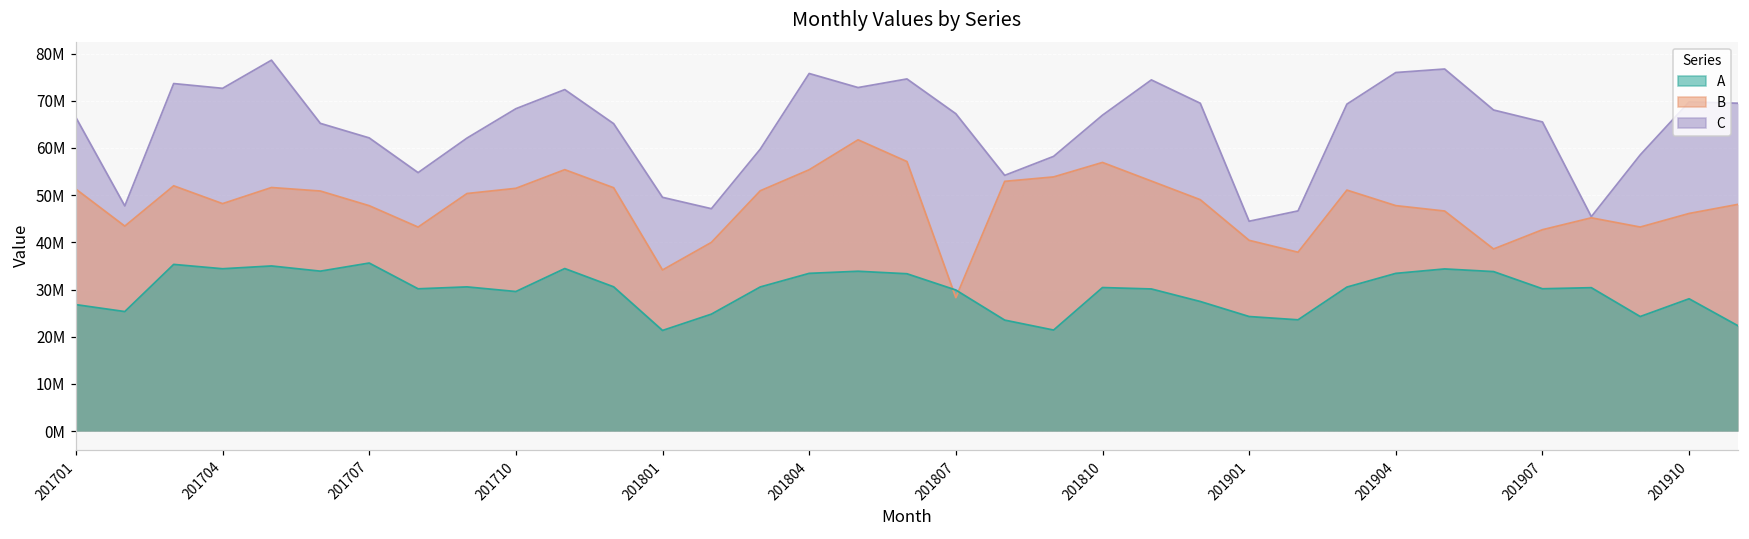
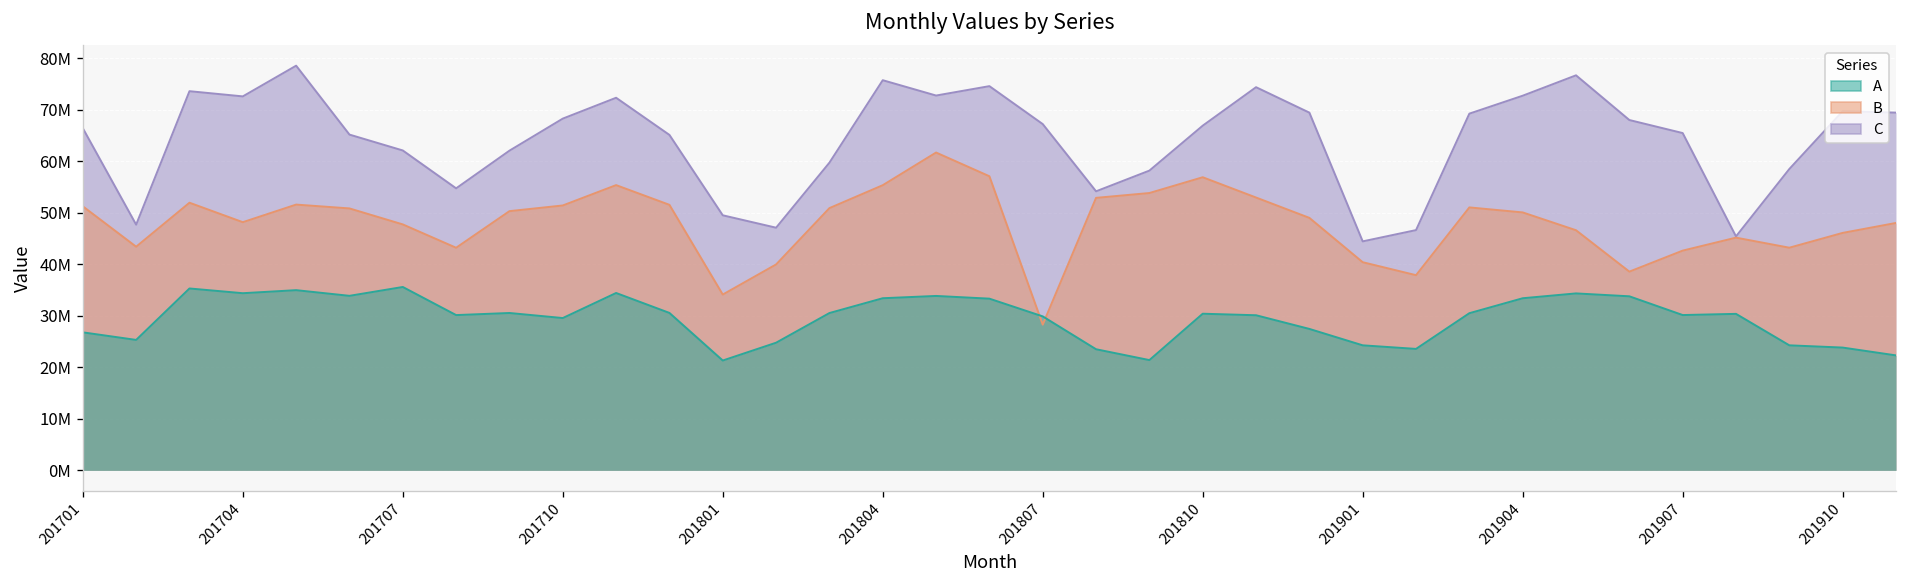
C, 201904: 76000000 -> 73000000
B, 201904: 48000000 -> 50000000
A, 201910: 28000000 -> 24000000
